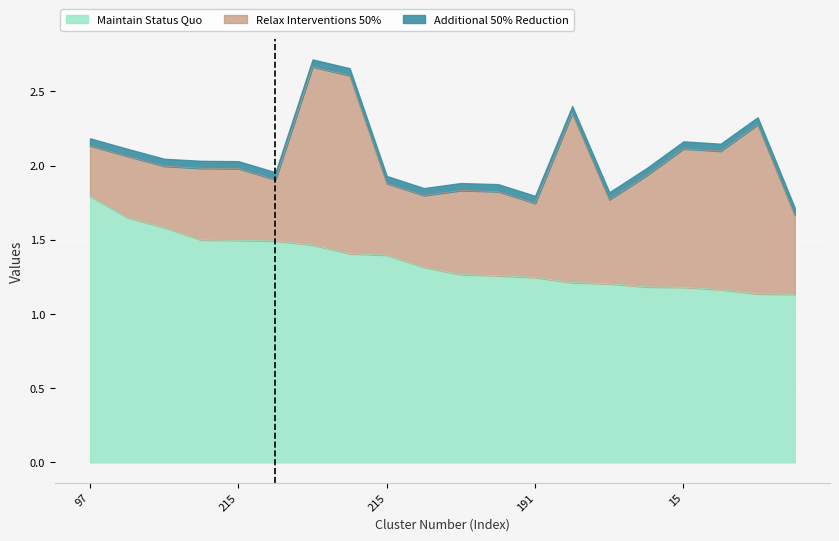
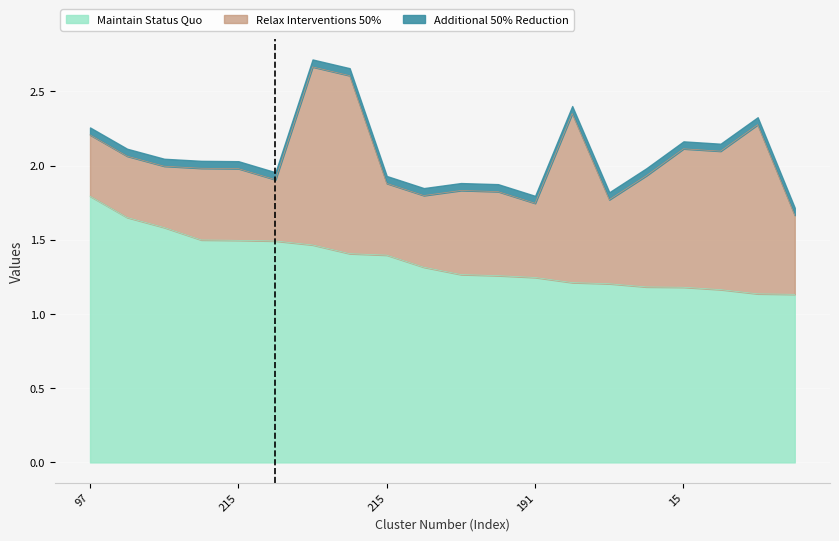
Relax Interventions 50%, 97: 0.34 -> 0.41
